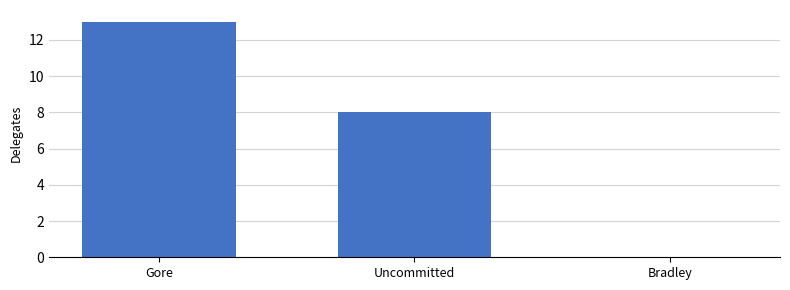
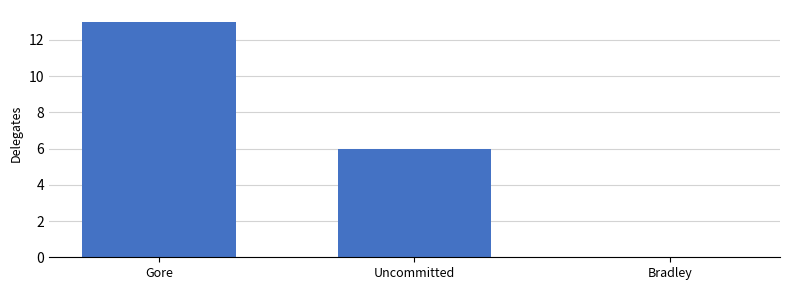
Uncommitted: 8 -> 6
